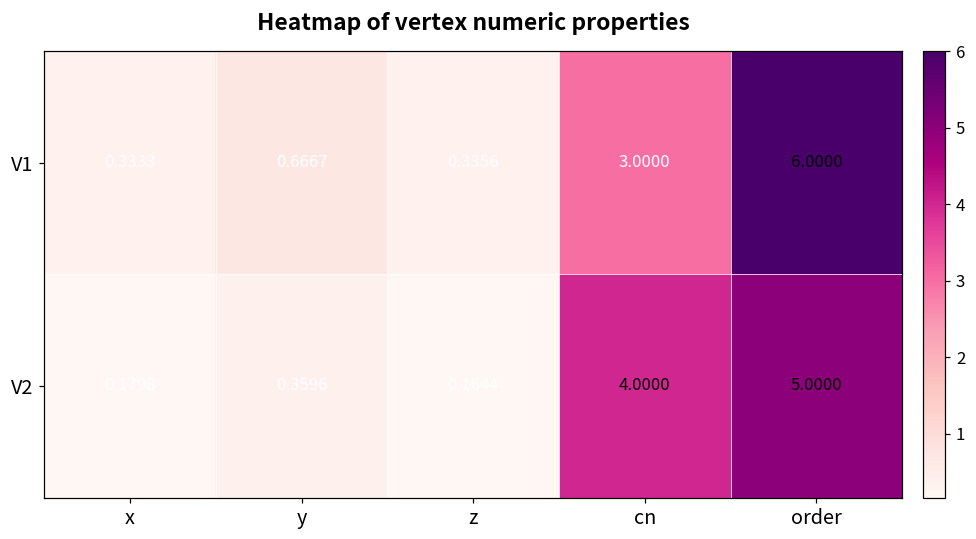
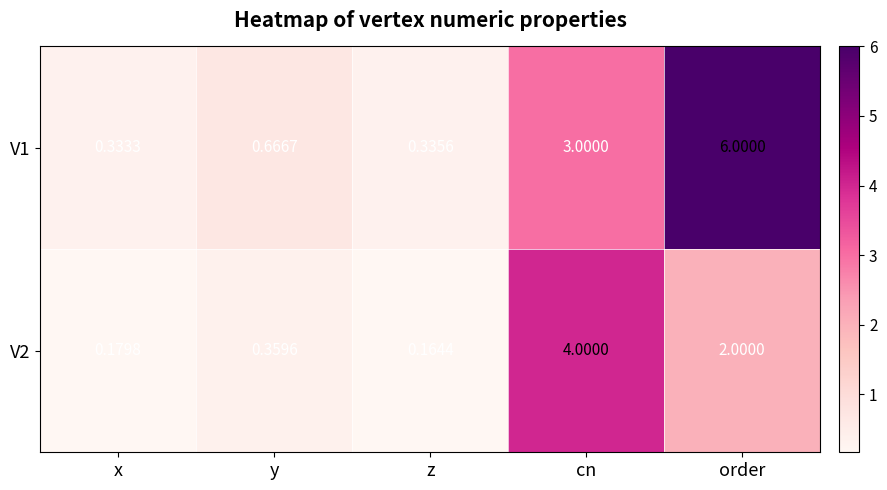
V2, order: 5.0000 -> 2.0000
